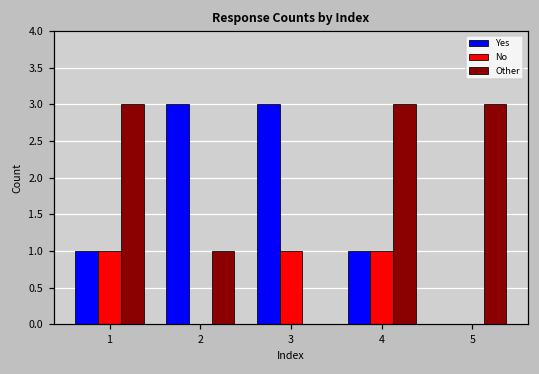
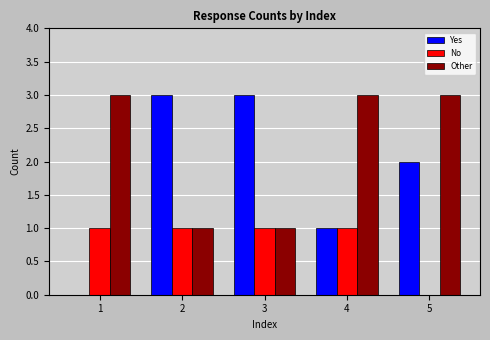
Yes, 1: 1 -> 0
No, 2: 0 -> 1
Other, 3: 0 -> 1
Yes, 5: 0 -> 2
